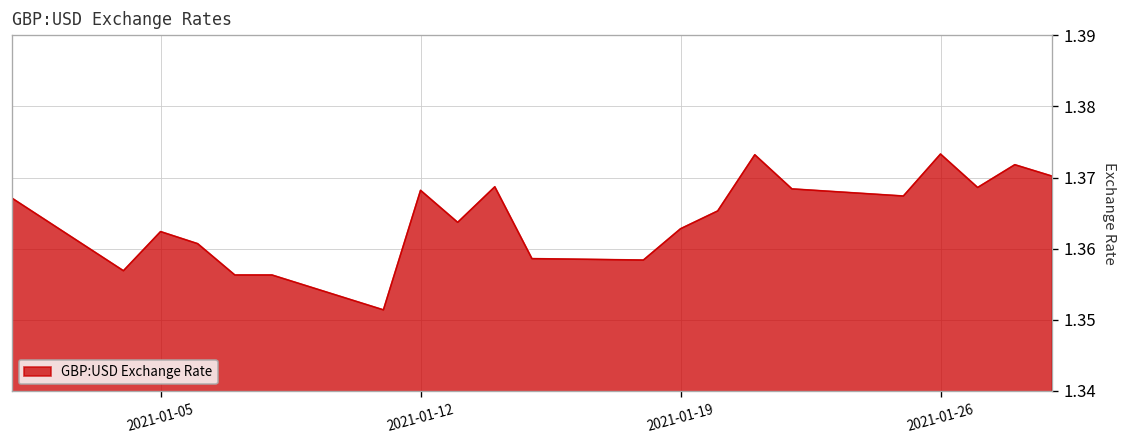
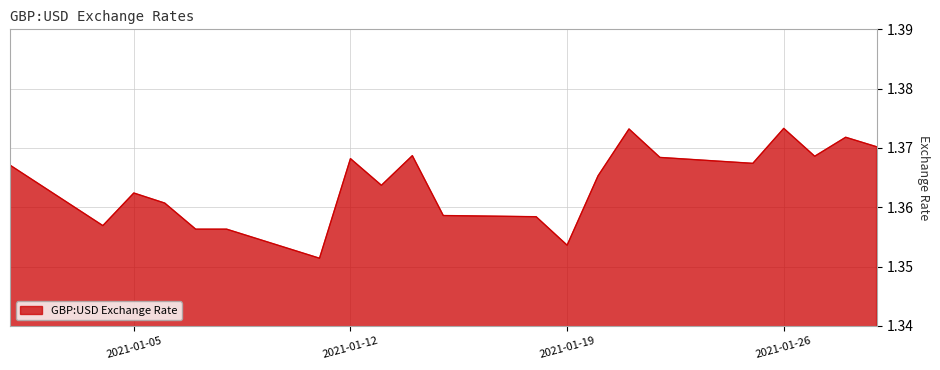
2021-01-19: 1.363 -> 1.354
